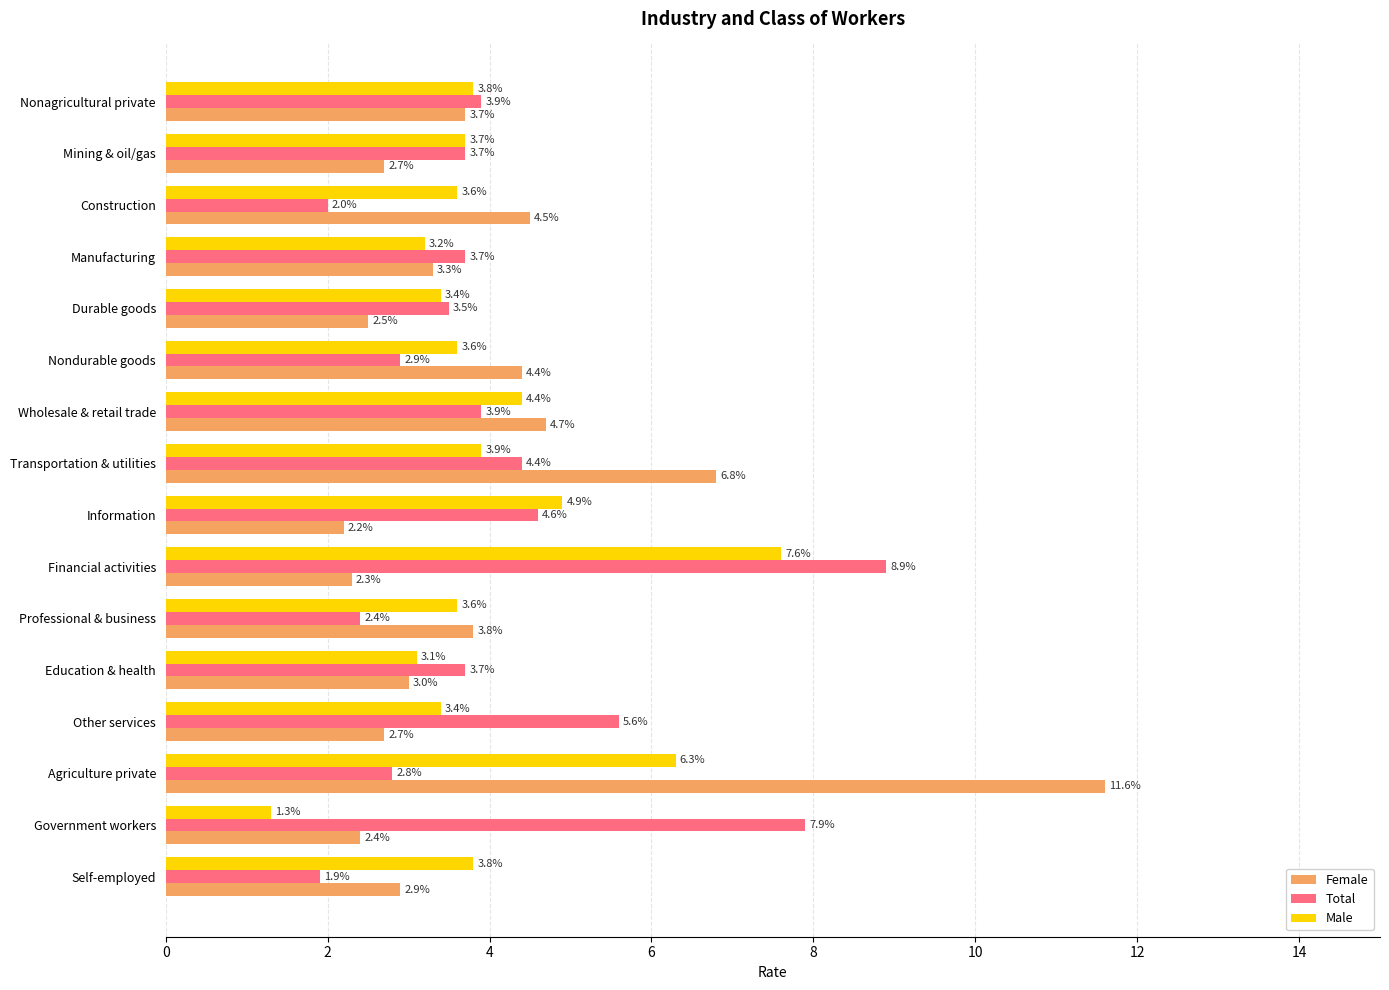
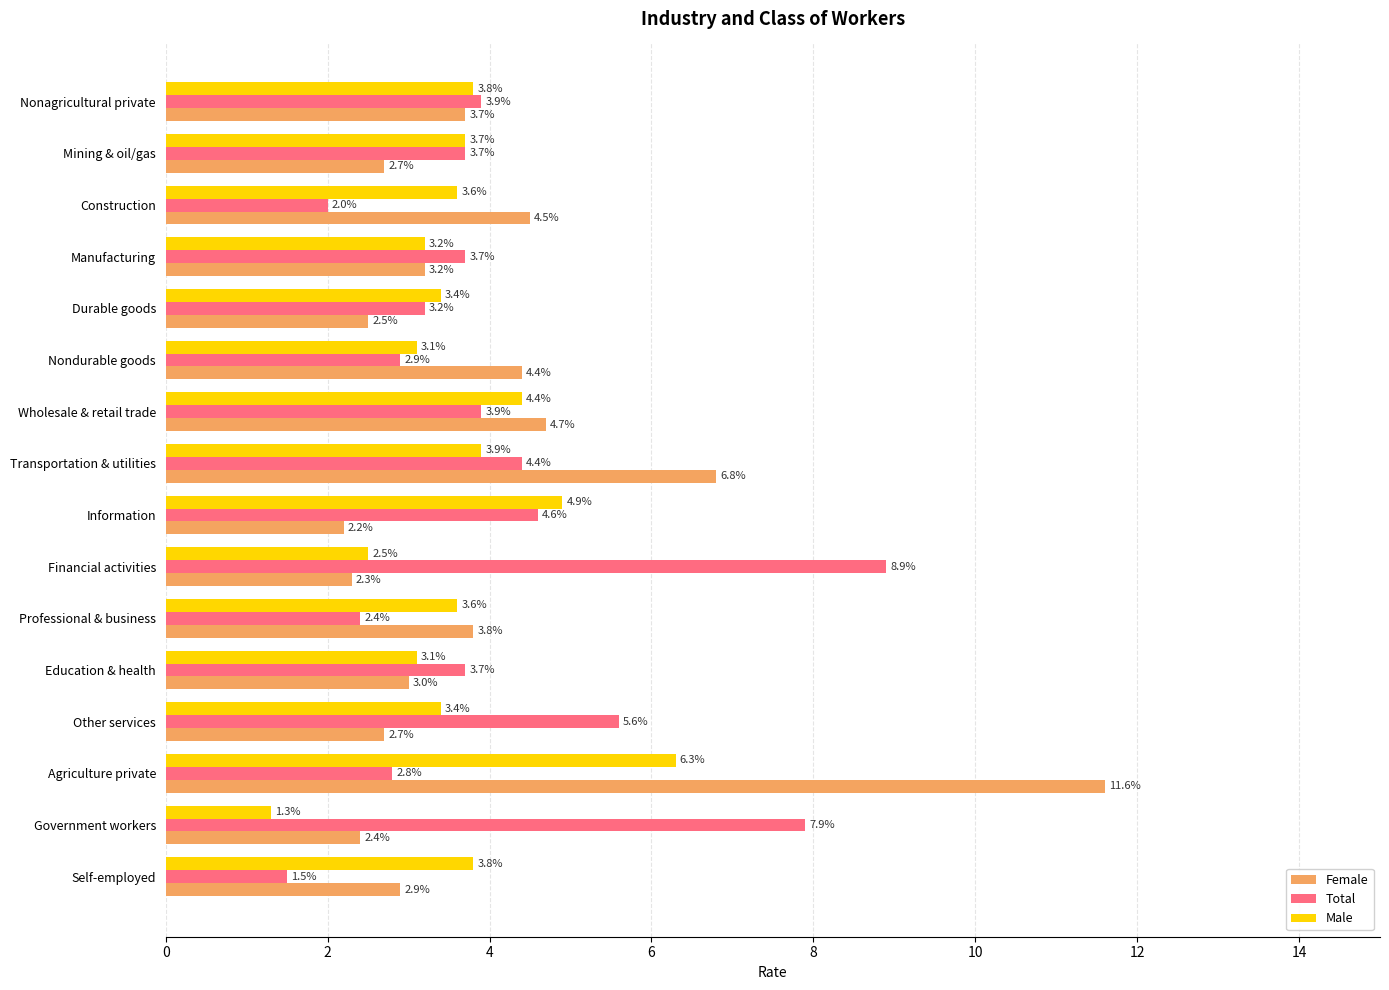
Female, Manufacturing: 3.3% -> 3.2%
Total, Durable goods: 3.5% -> 3.2%
Male, Nondurable goods: 3.6% -> 3.1%
Male, Financial activities: 7.6% -> 2.5%
Total, Self-employed: 1.9% -> 1.5%
